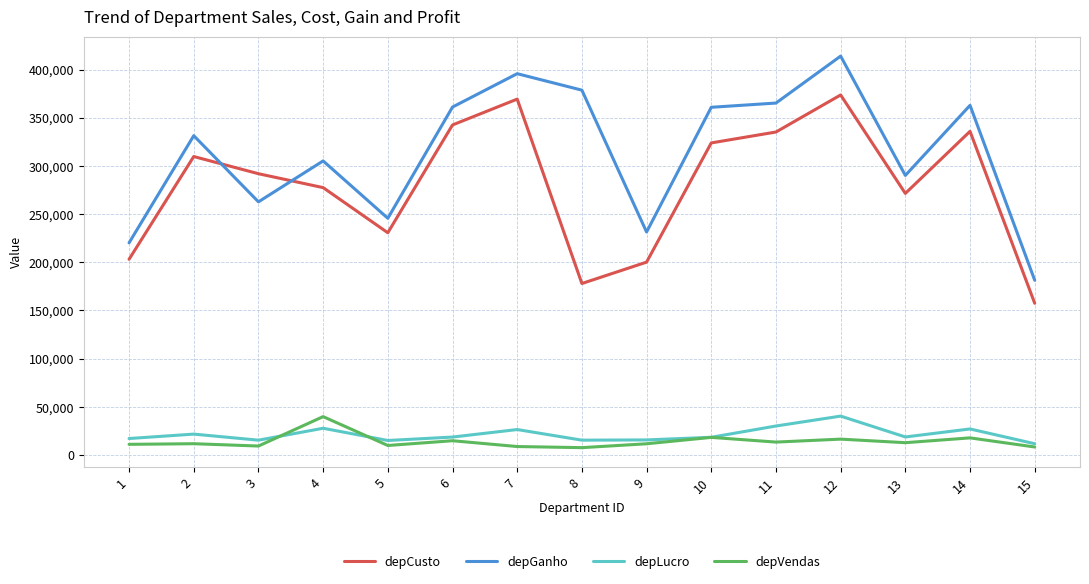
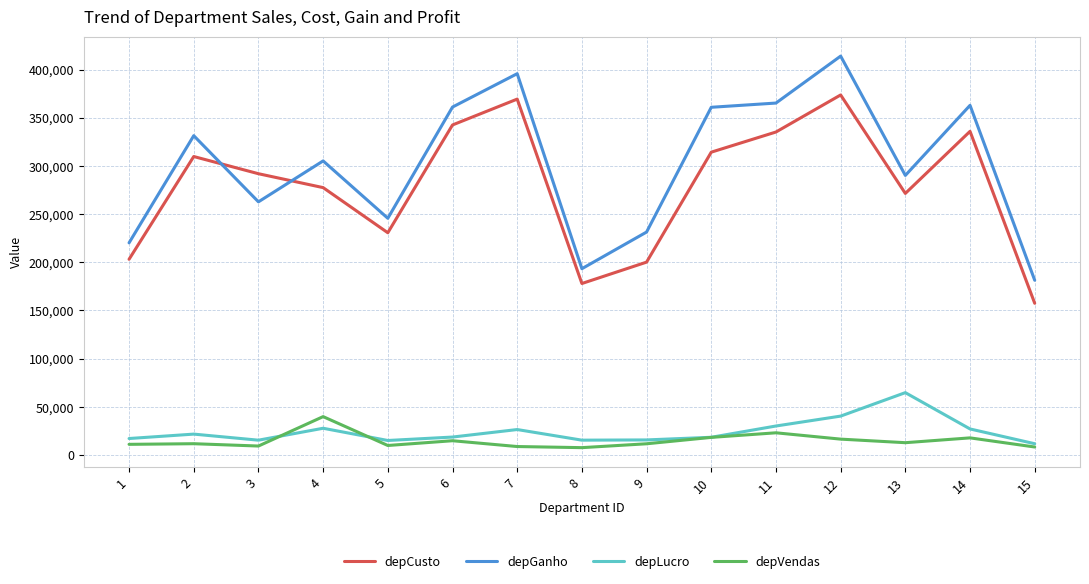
depGanho, 8: 380,000 -> 190,000
depCusto, 10: 320,000 -> 310,000
depVendas, 11: 10,000 -> 20,000
depLucro, 13: 20,000 -> 60,000
